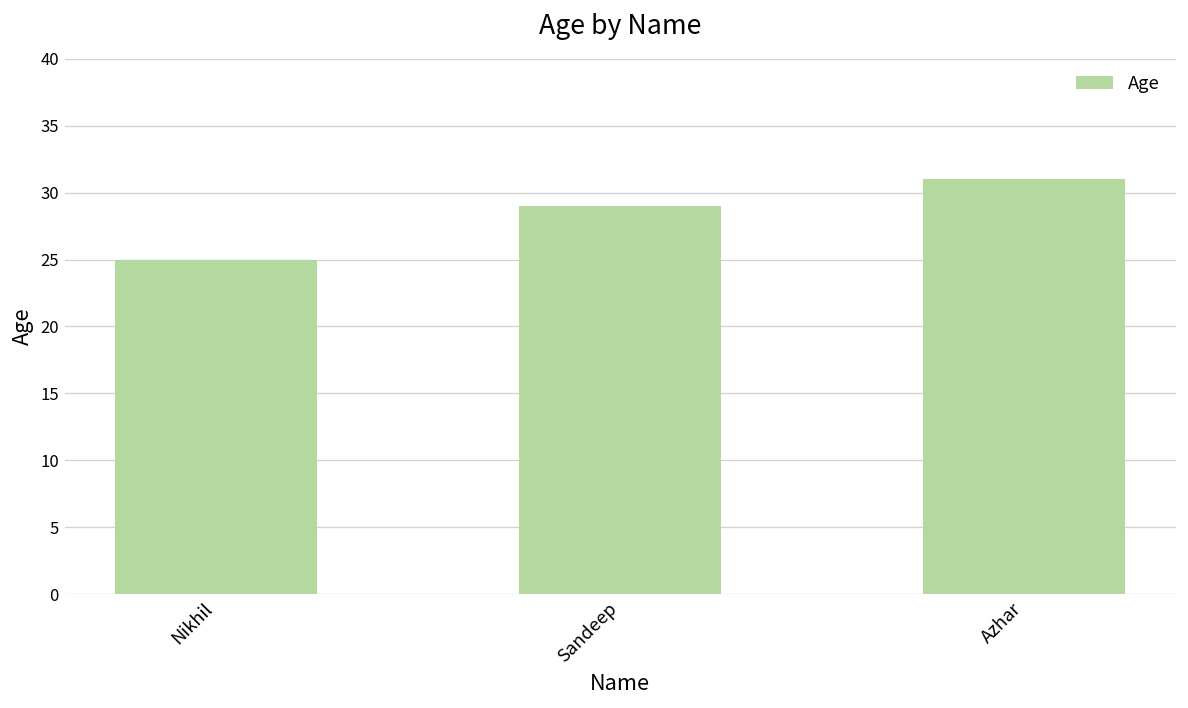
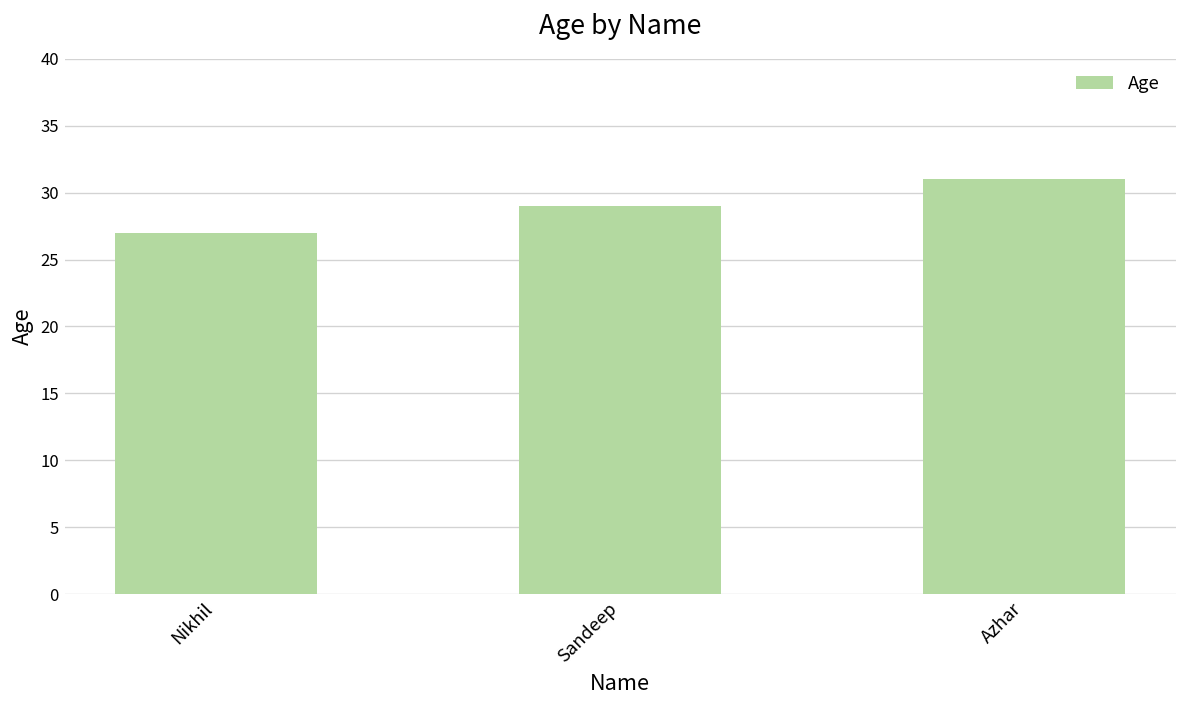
Nikhil: 25 -> 27
